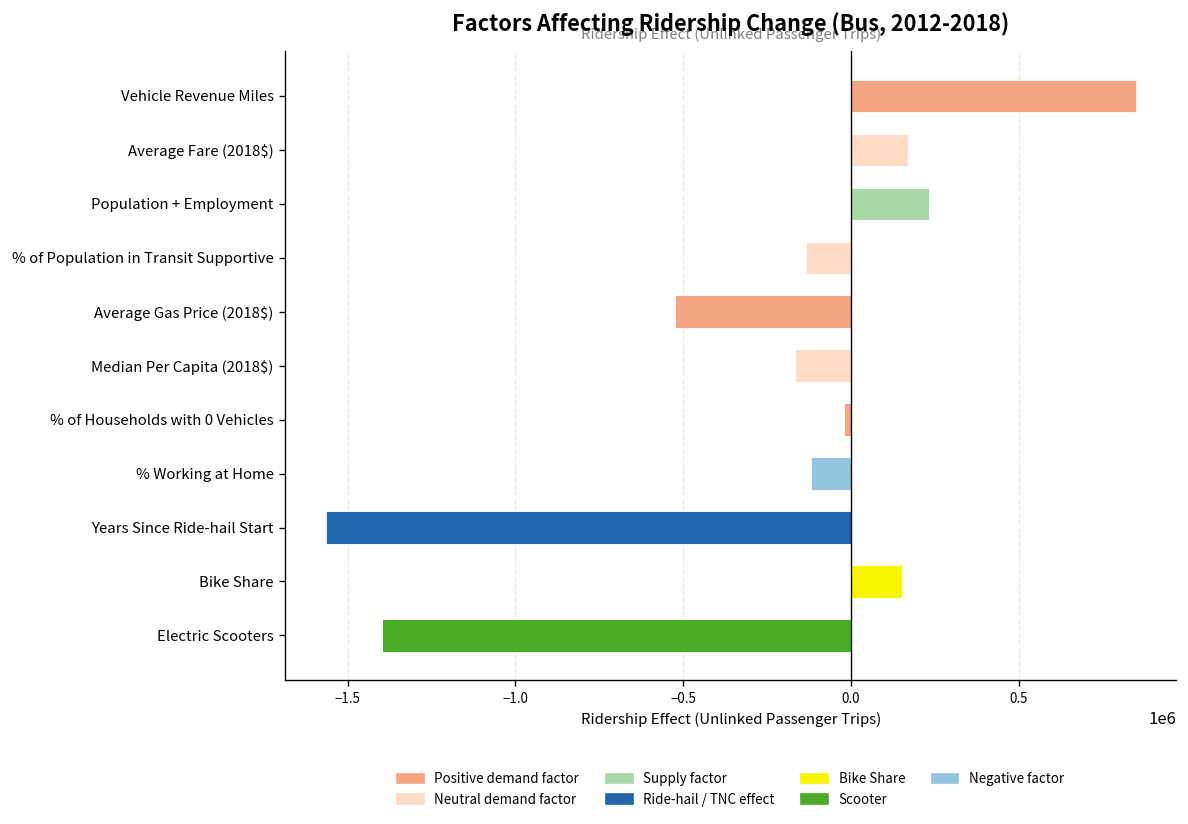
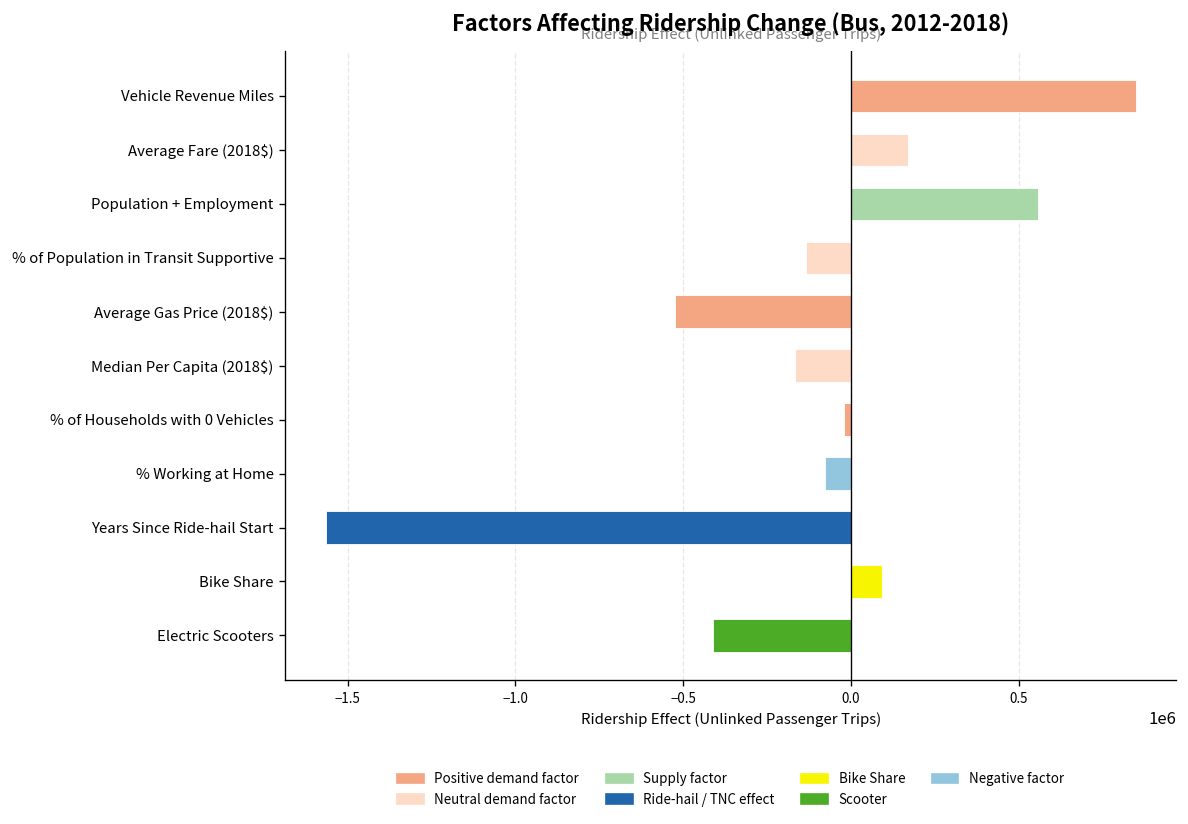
Population + Employment: 230000 -> 560000
% Working at Home: -120000 -> -80000
Bike Share: 150000 -> 90000
Electric Scooters: -1400000 -> -410000
